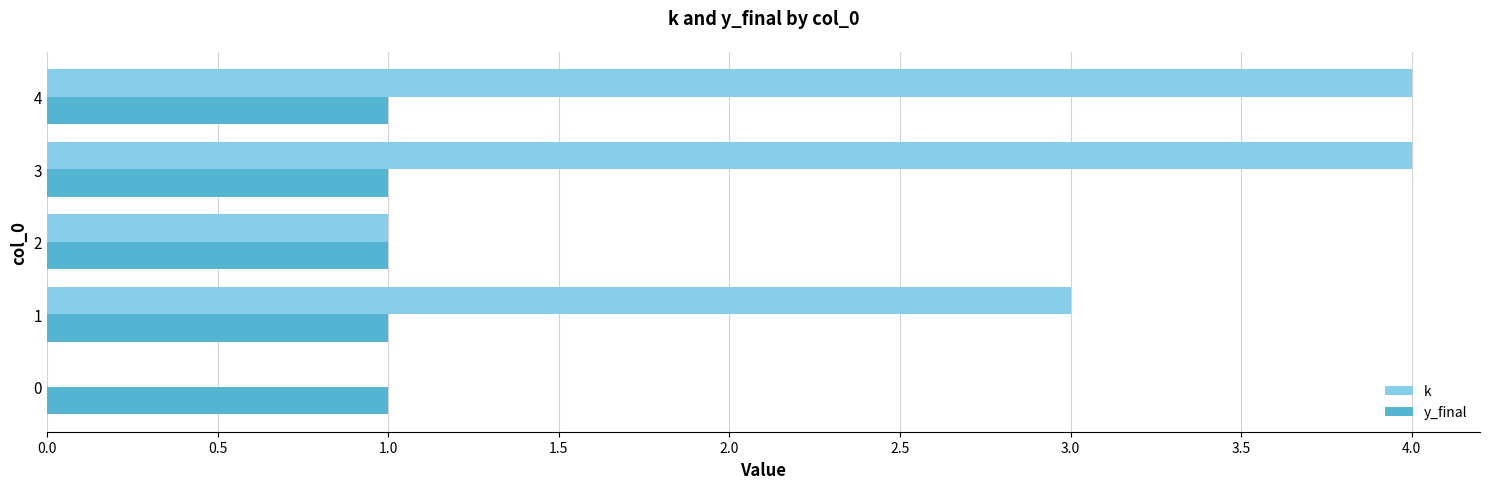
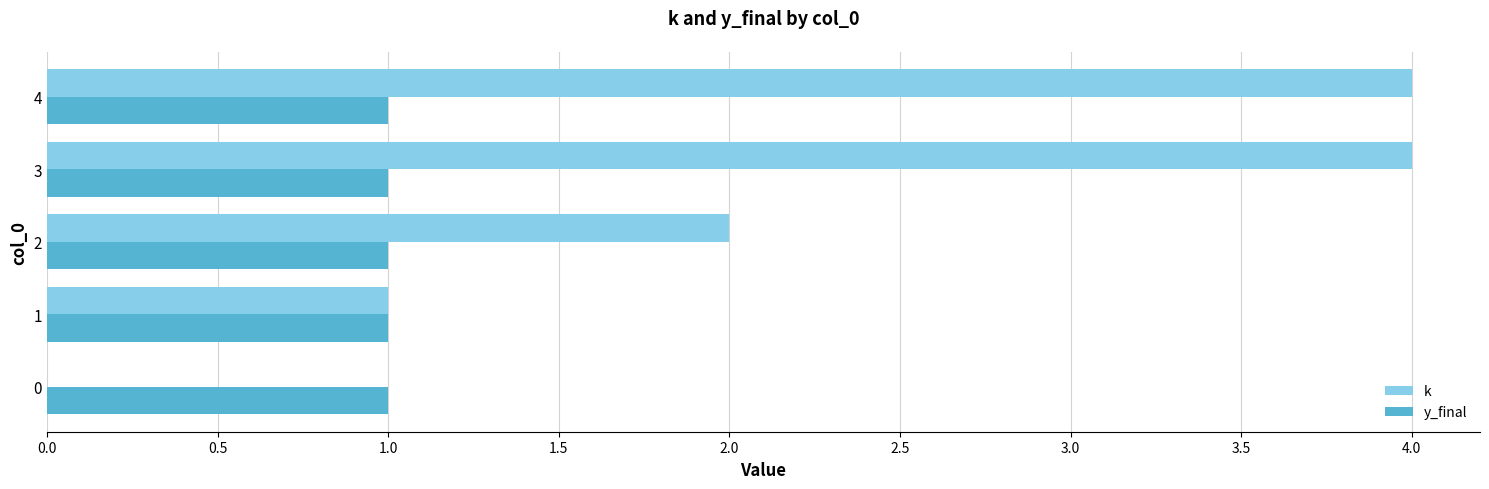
k, 2: 1 -> 2
k, 1: 3 -> 1
